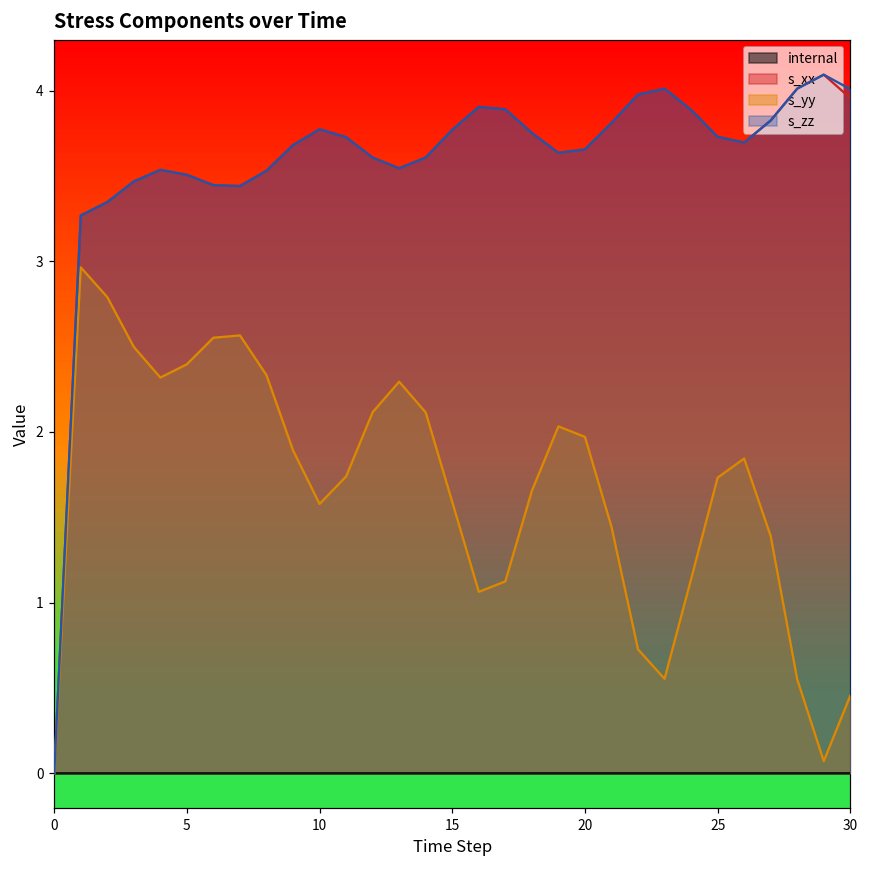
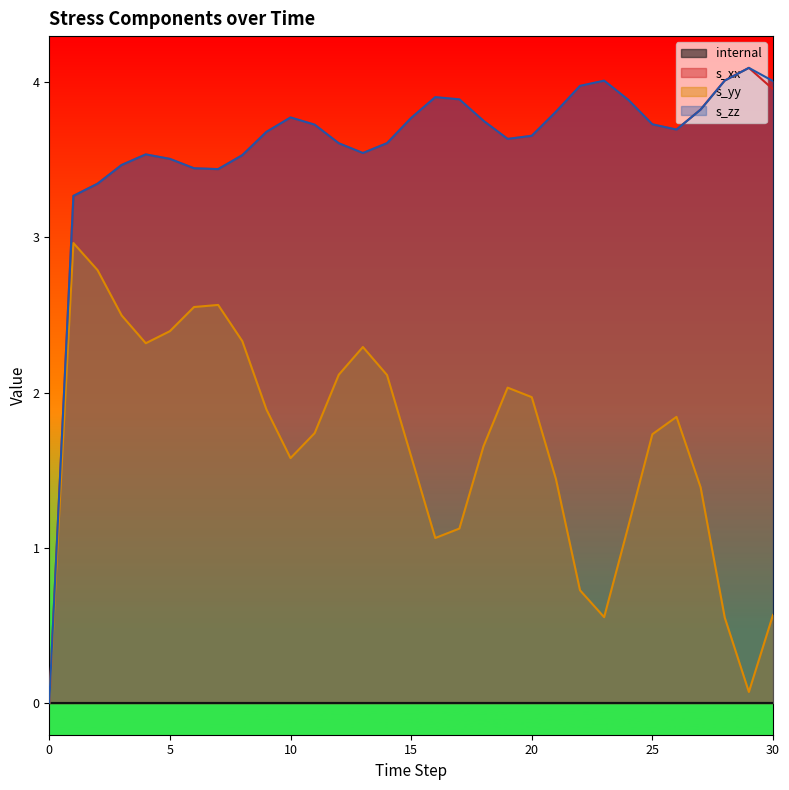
s_yy, 30: 0.45 -> 0.57
